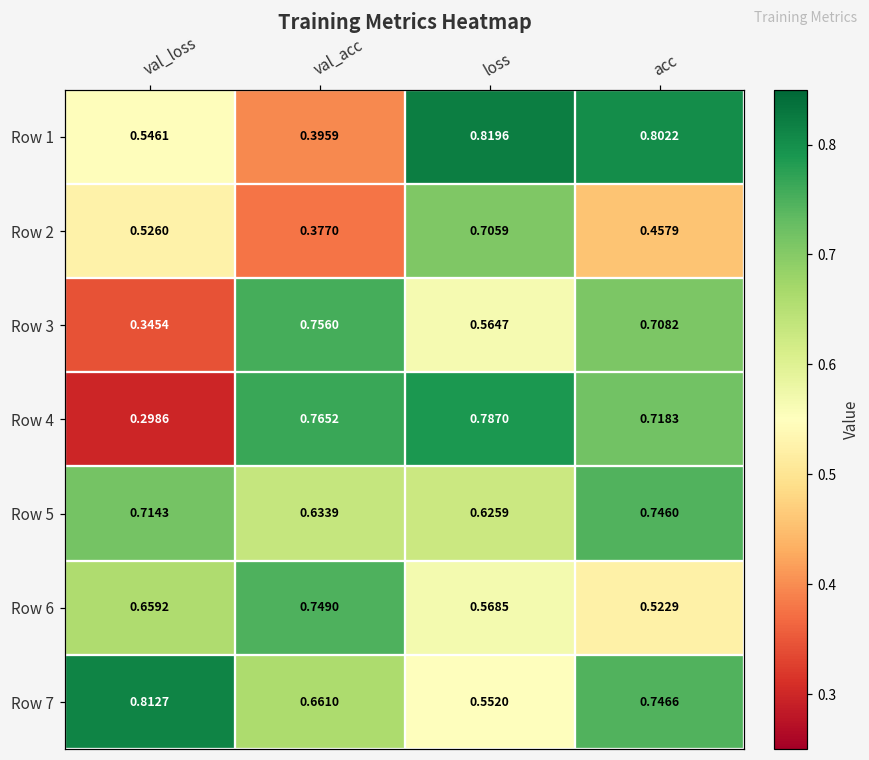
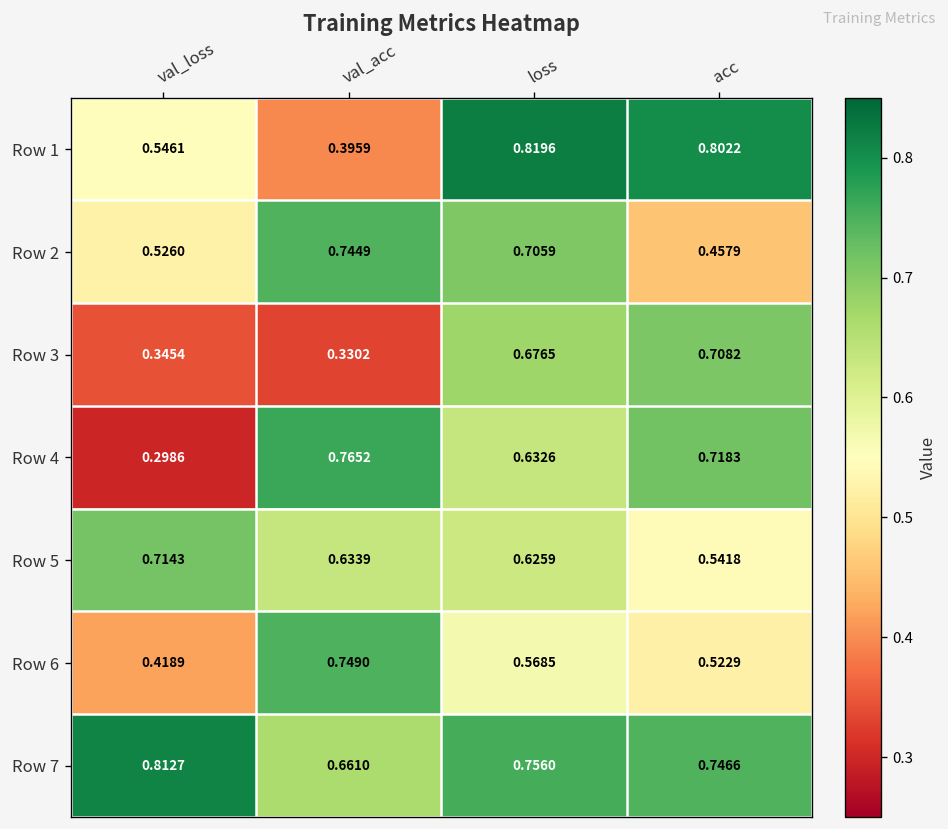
Row 2, val_acc: 0.3770 -> 0.7449
Row 3, val_acc: 0.7560 -> 0.3302
Row 3, loss: 0.5647 -> 0.6765
Row 4, loss: 0.7870 -> 0.6326
Row 5, acc: 0.7460 -> 0.5418
Row 6, val_loss: 0.6592 -> 0.4189
Row 7, loss: 0.5520 -> 0.7560
